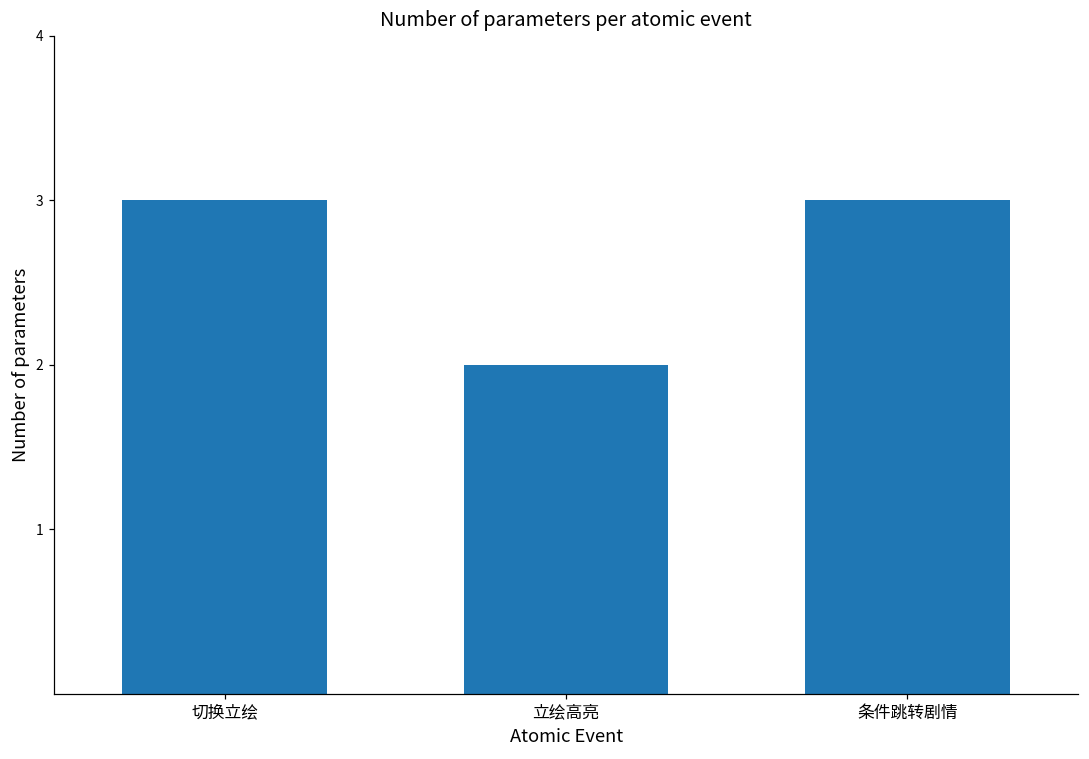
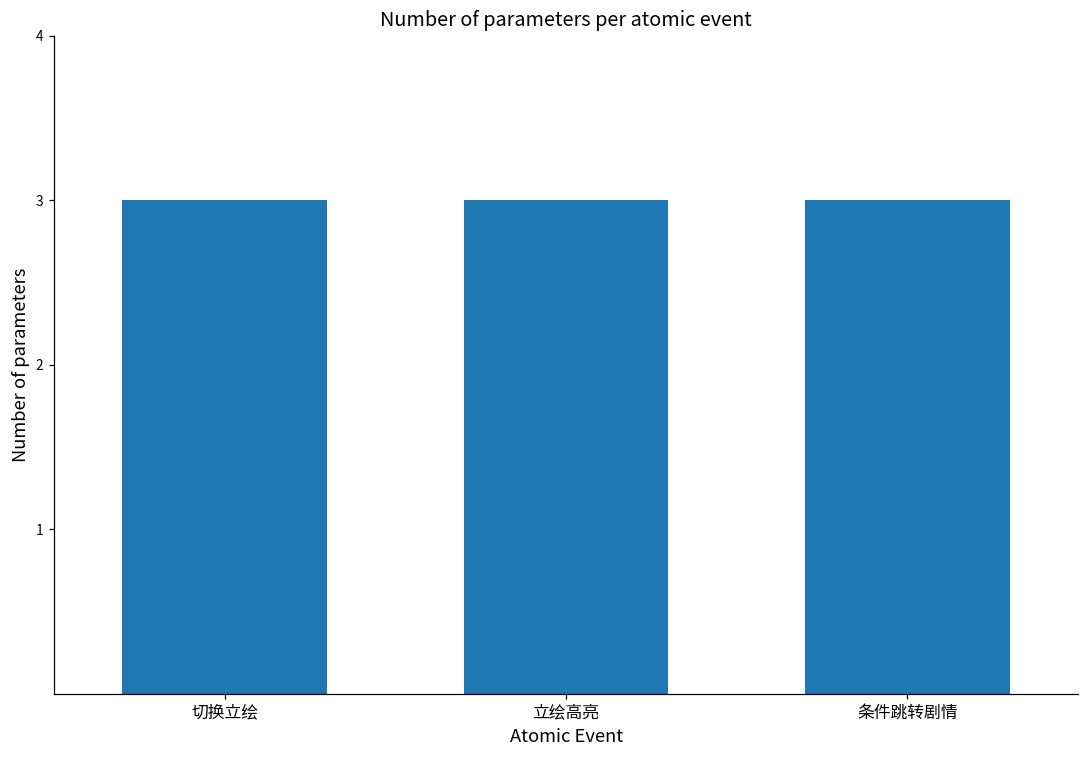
立绘高亮: 2 -> 3
